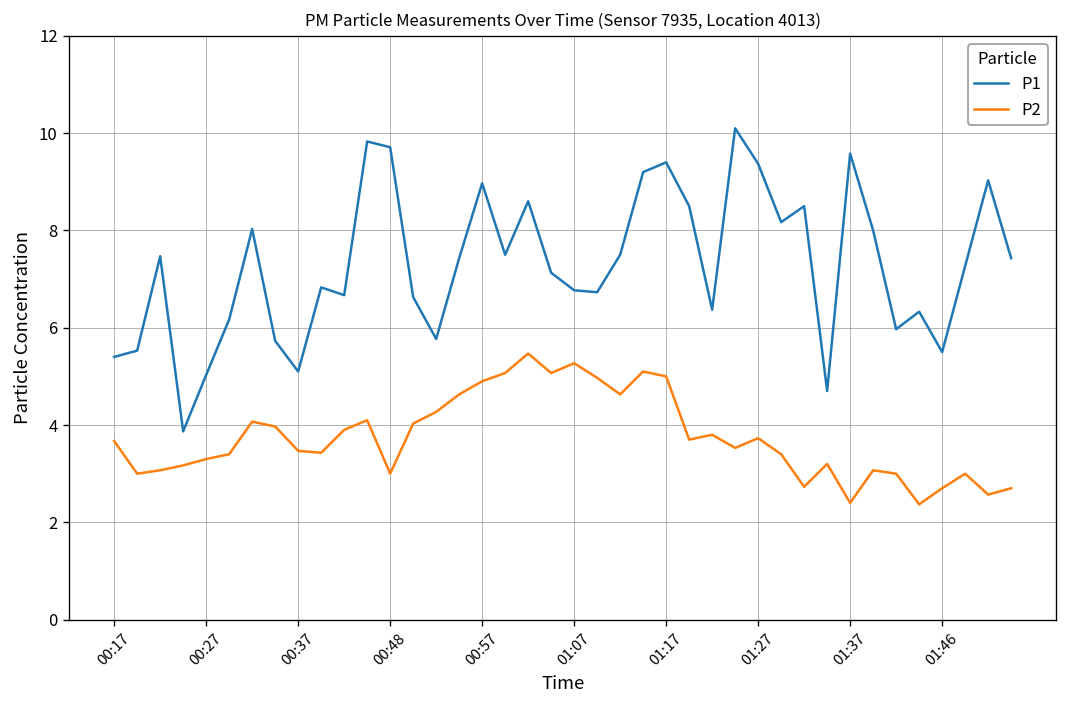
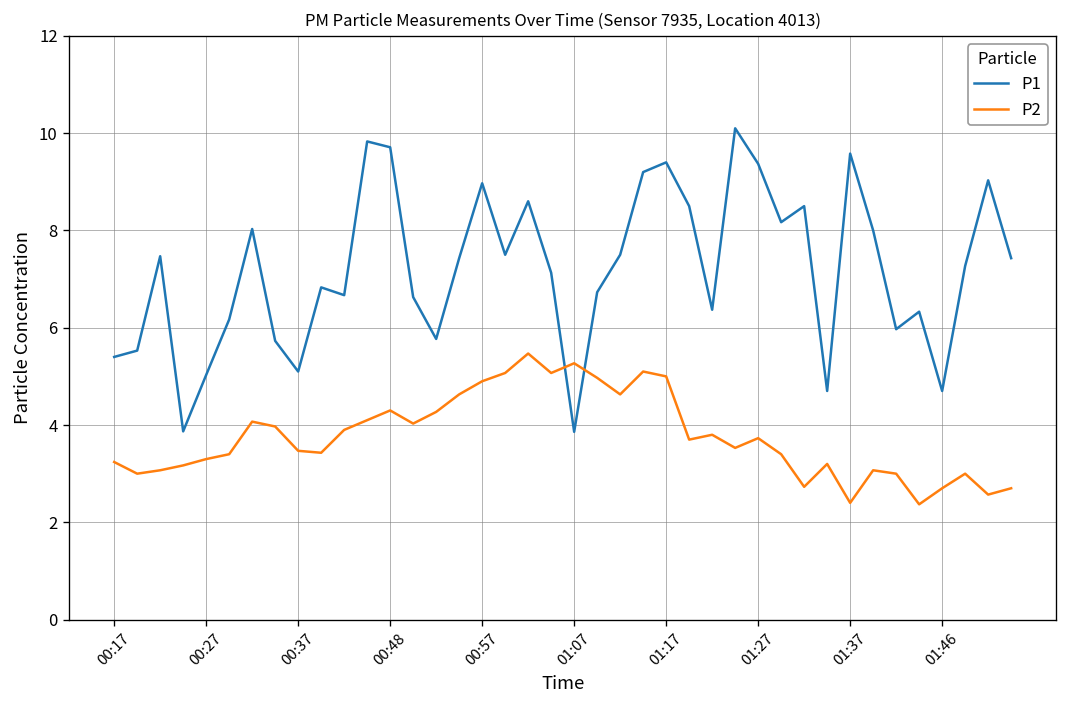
P2, 00:17: 3.7 -> 3.2
P2, 00:48: 3.0 -> 4.3
P1, 01:07: 6.8 -> 3.9
P1, 01:46: 5.5 -> 4.7
